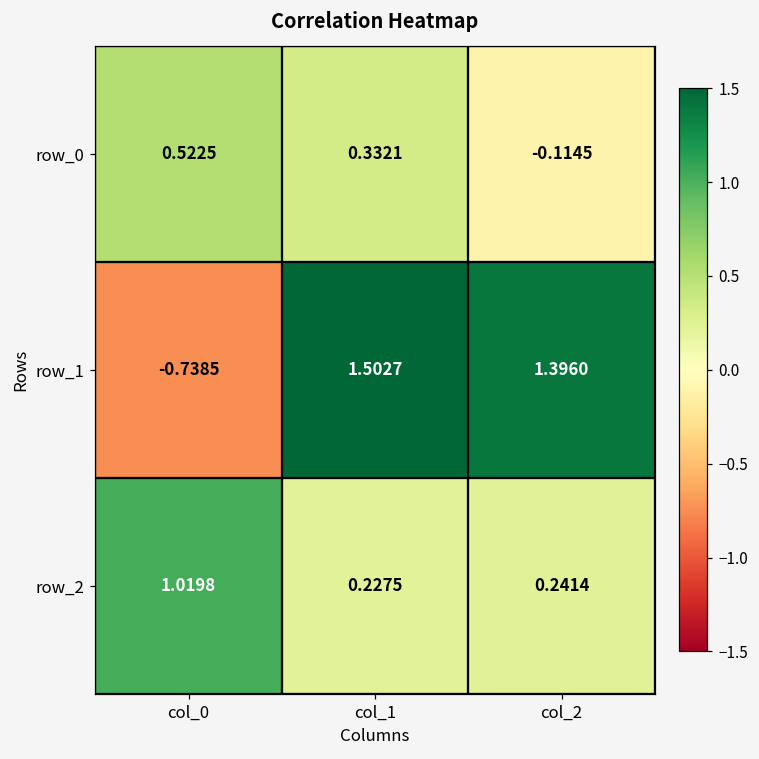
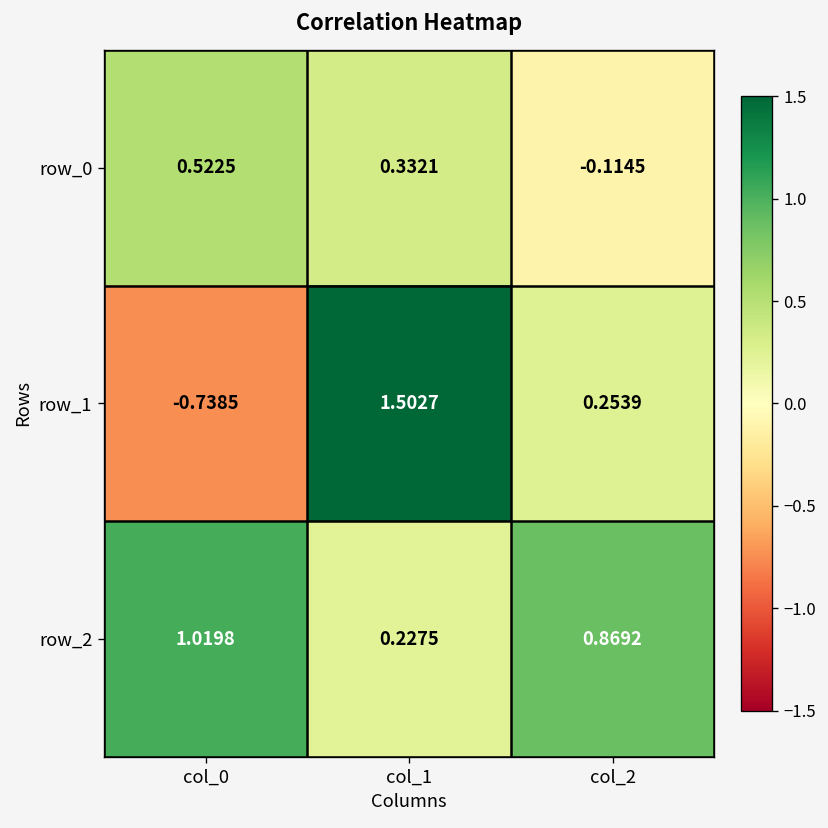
row_1, col_2: 1.3960 -> 0.2539
row_2, col_2: 0.2414 -> 0.8692
